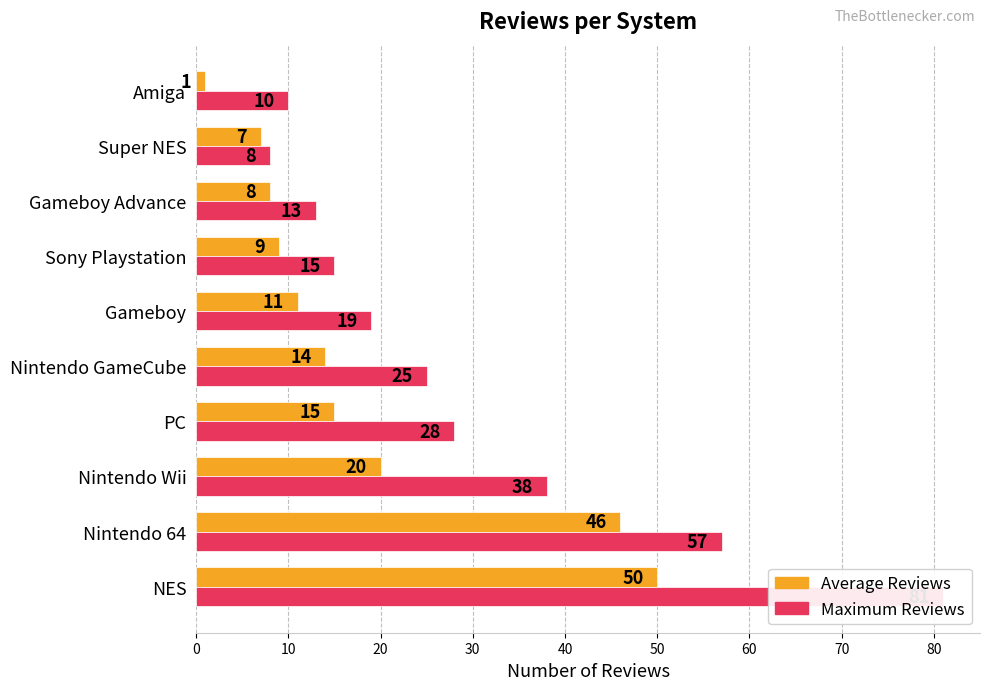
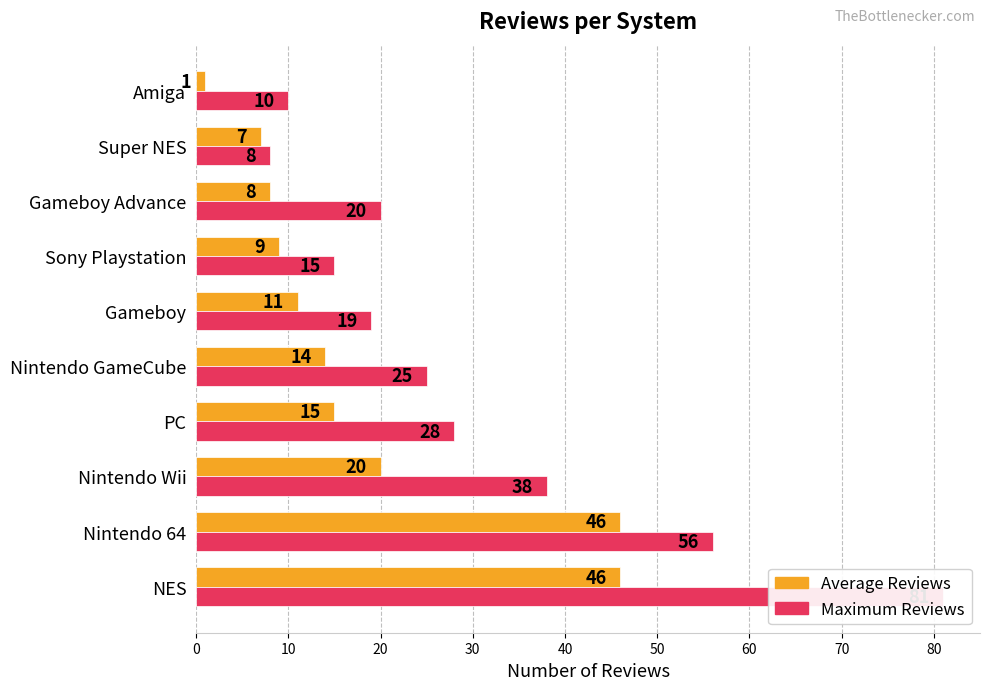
Maximum Reviews, Gameboy Advance: 13 -> 20
Maximum Reviews, Nintendo 64: 57 -> 56
Average Reviews, NES: 50 -> 46
